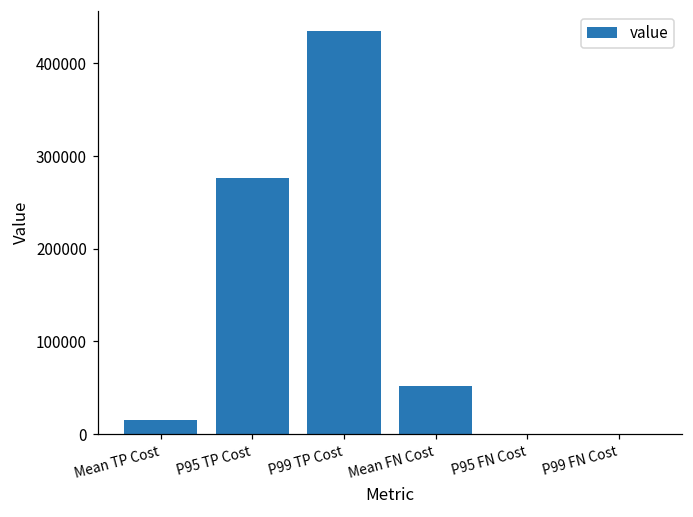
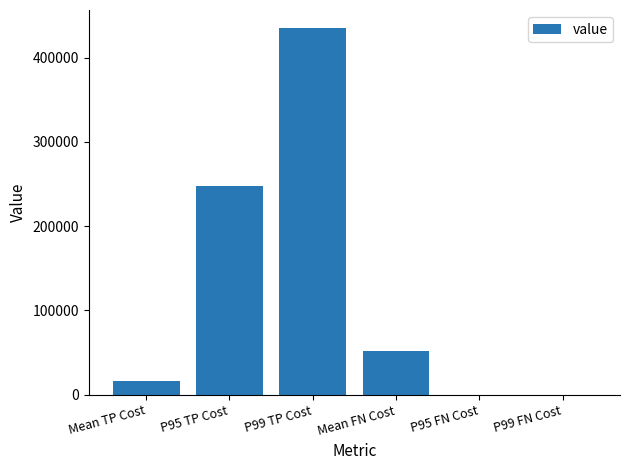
P95 TP Cost: 280000 -> 250000
